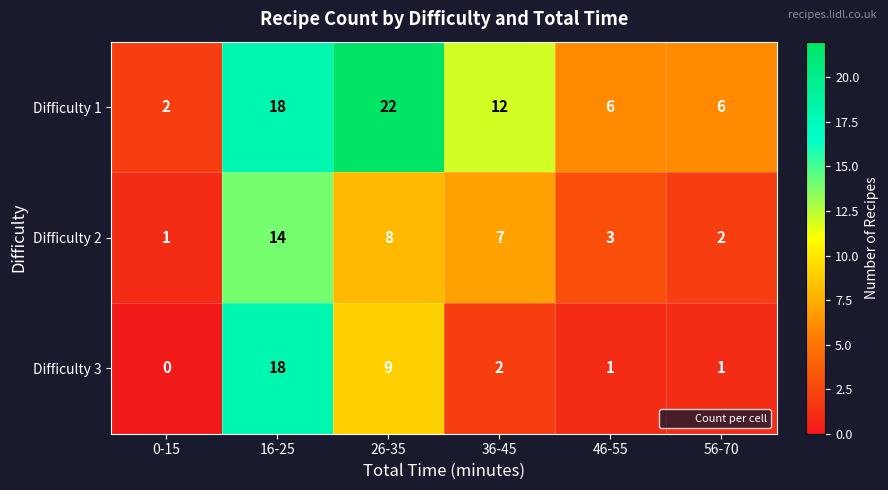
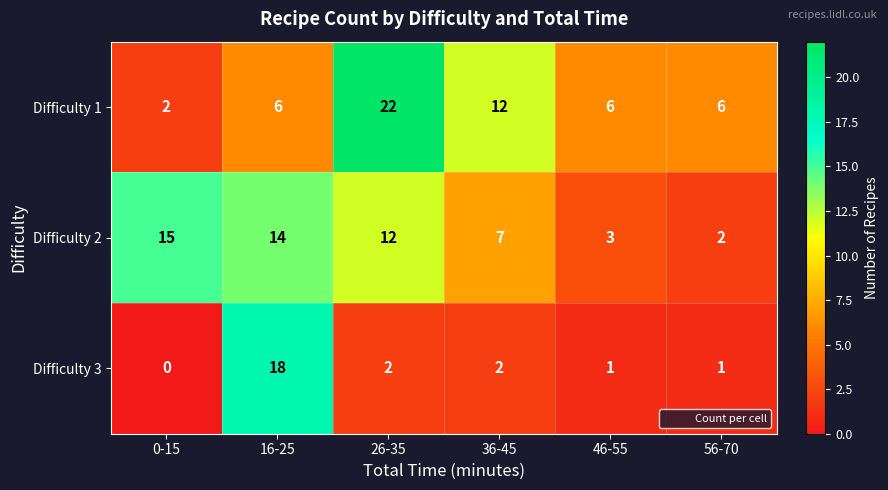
Difficulty 1, 16-25: 18 -> 6
Difficulty 2, 0-15: 1 -> 15
Difficulty 2, 26-35: 8 -> 12
Difficulty 3, 26-35: 9 -> 2
